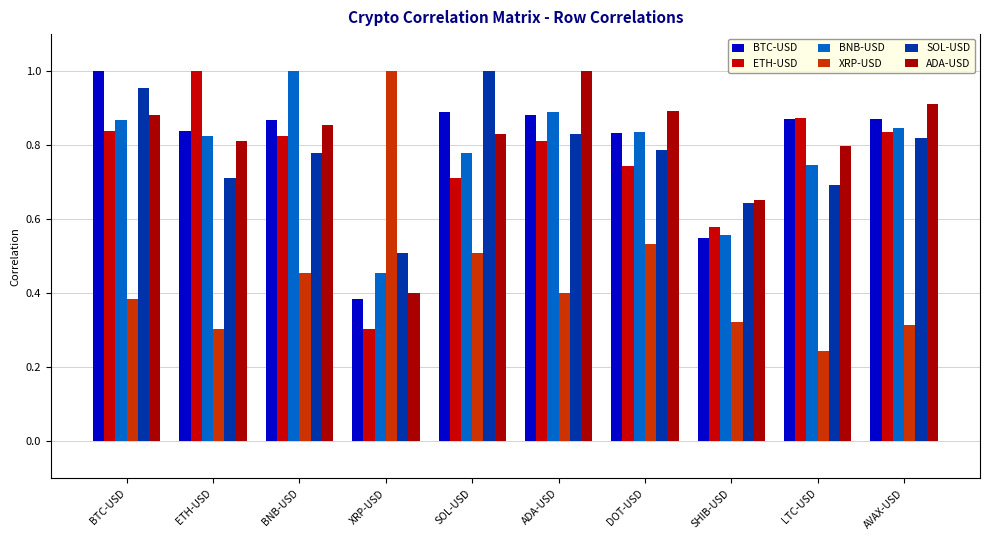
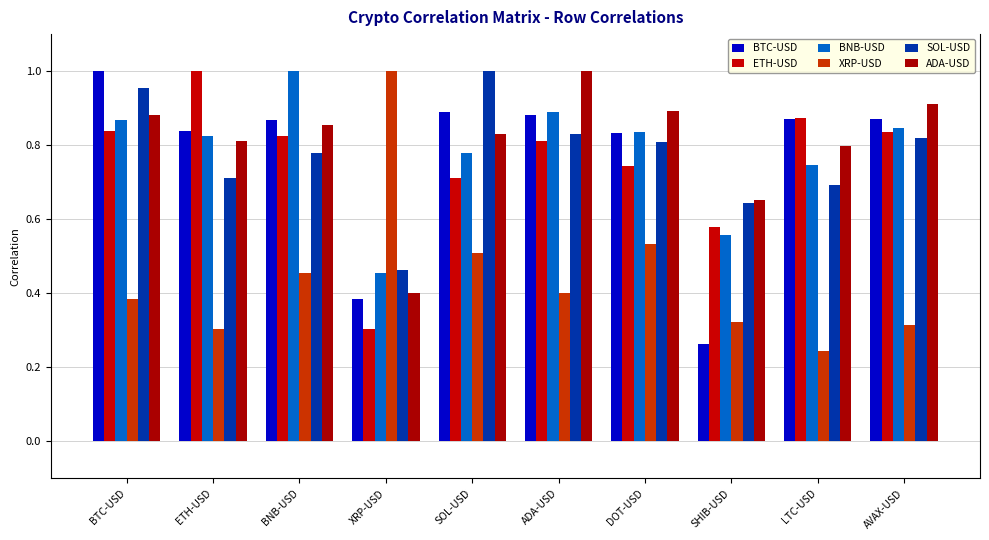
SOL-USD, XRP-USD: 0.51 -> 0.46
SOL-USD, DOT-USD: 0.79 -> 0.81
BTC-USD, SHIB-USD: 0.55 -> 0.26
